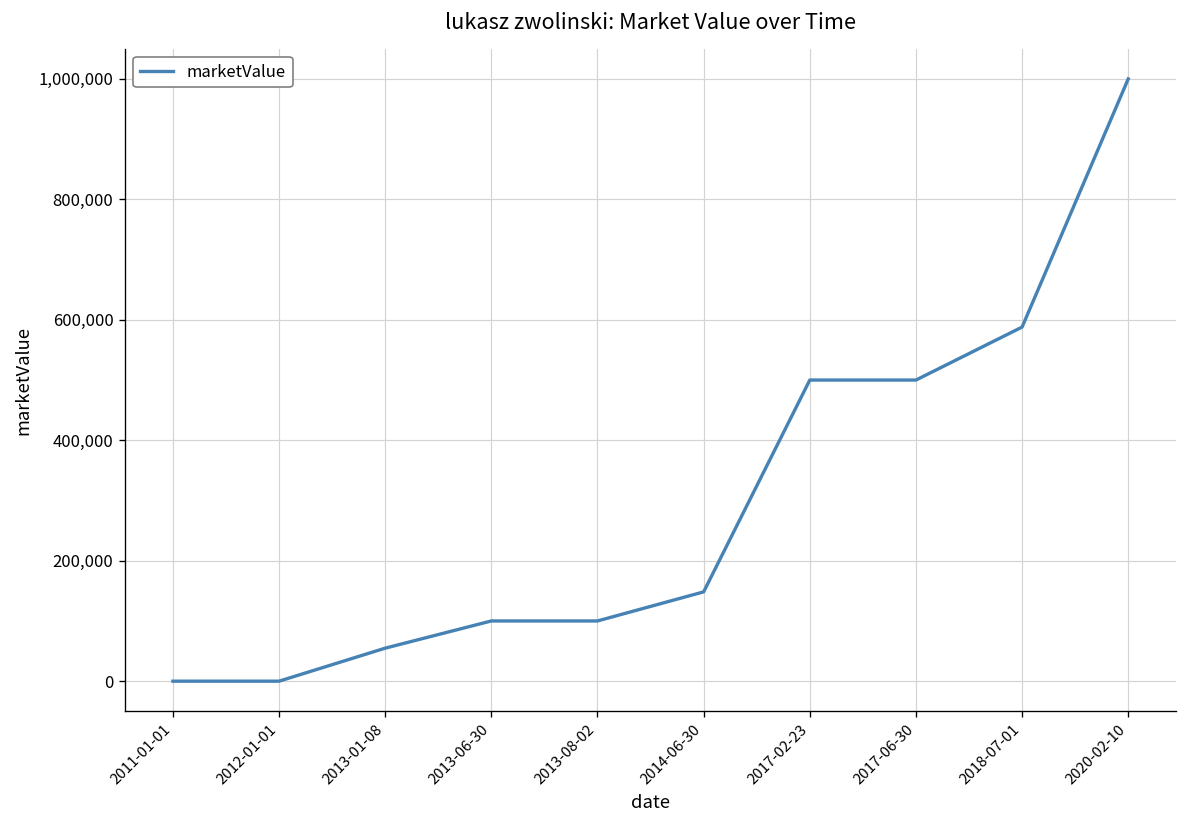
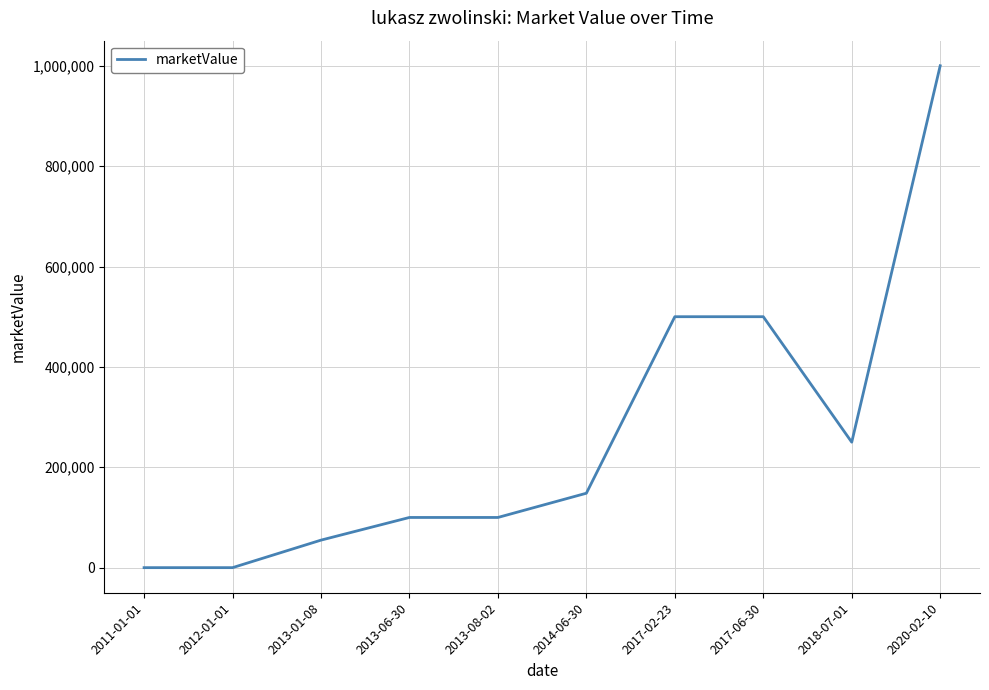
2018-07-01: 590,000 -> 250,000
